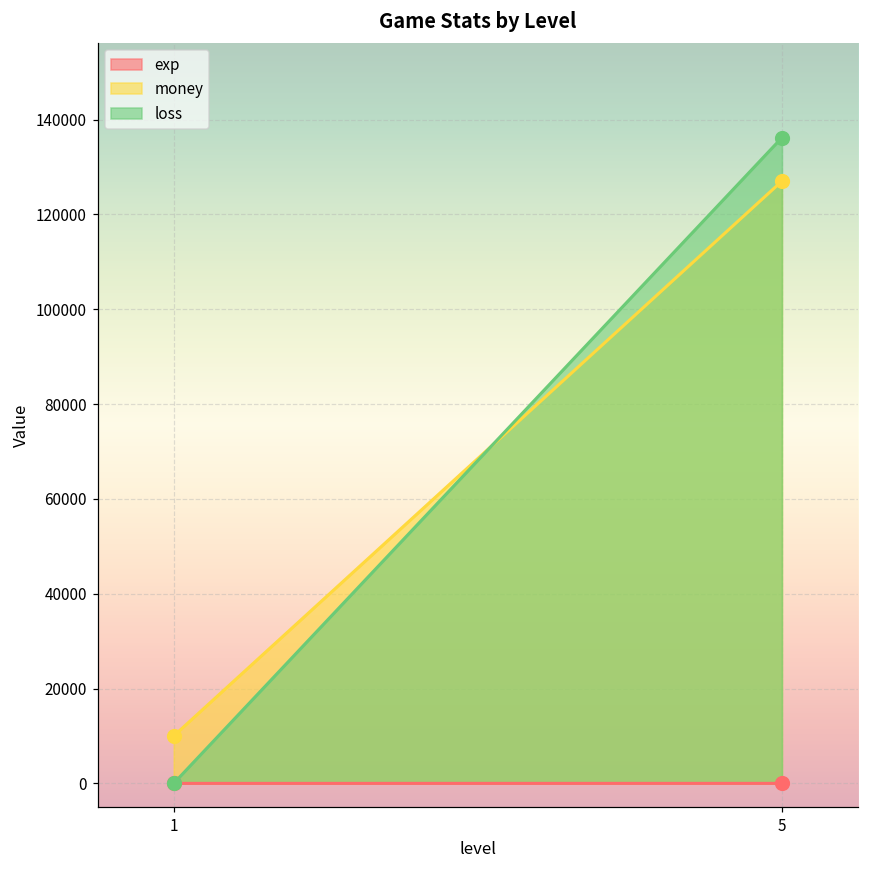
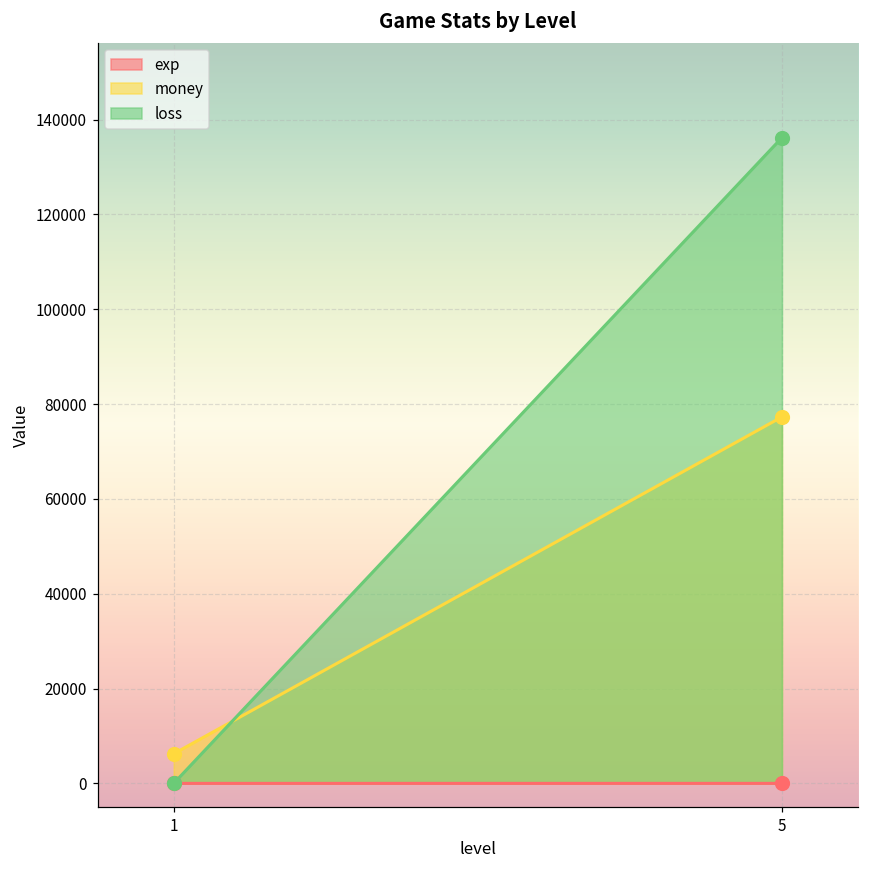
money, 1: 10000 -> 6000
money, 5: 127000 -> 77000
